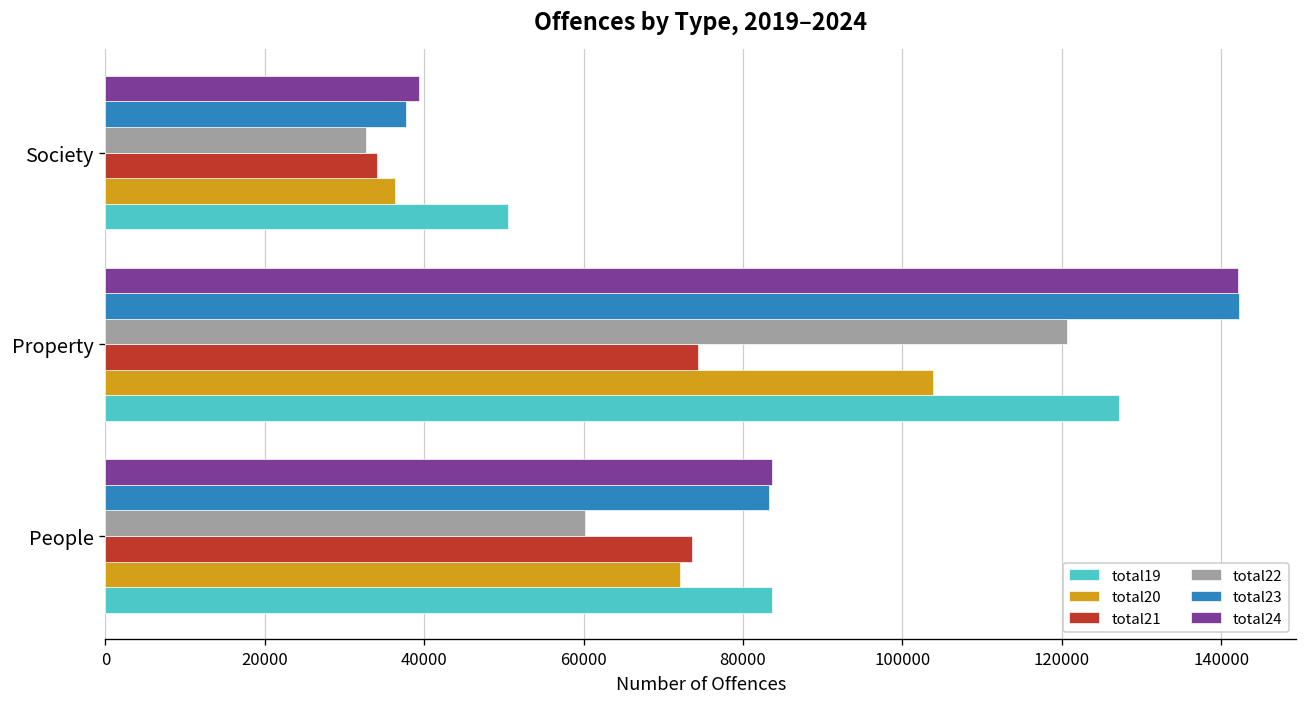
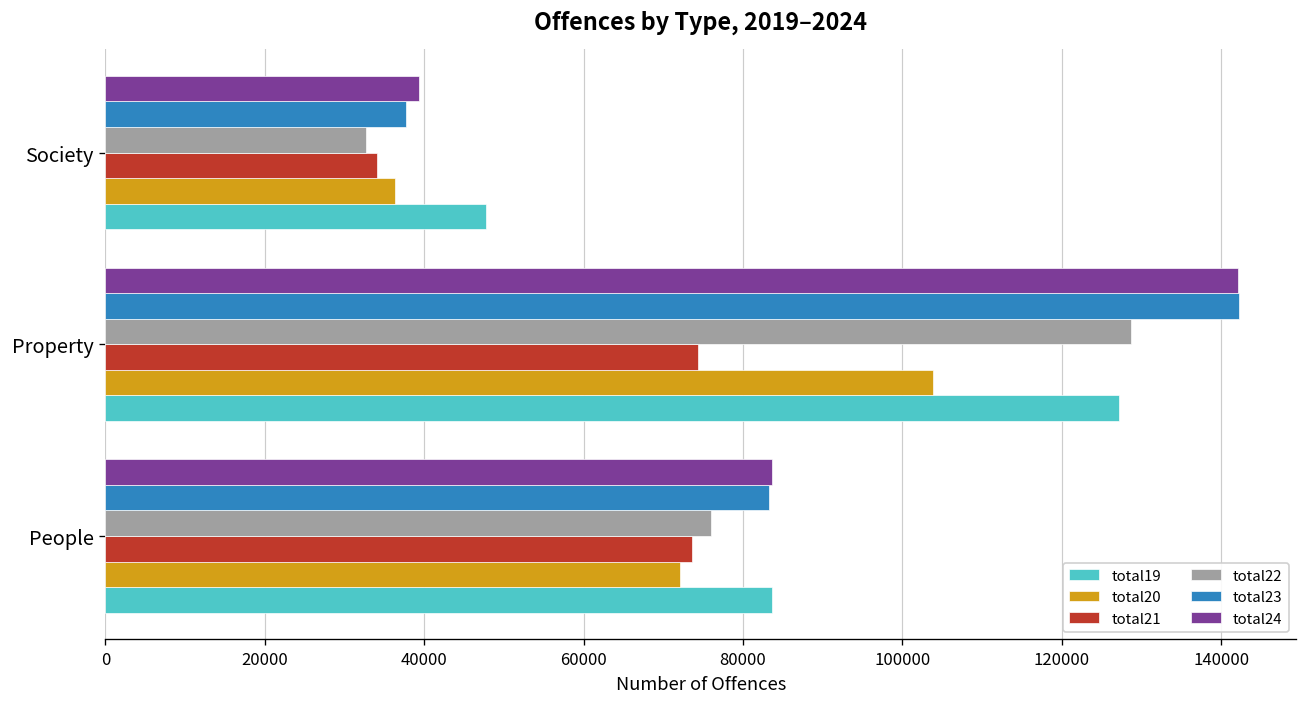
total19, Society: 51000 -> 48000
total22, Property: 121000 -> 129000
total22, People: 60000 -> 76000
